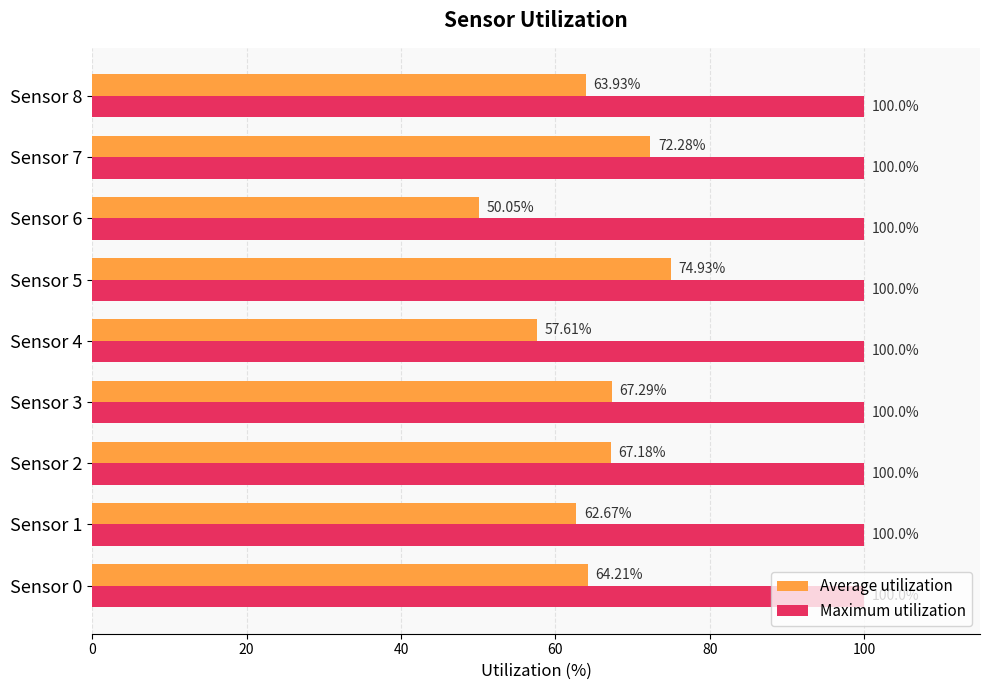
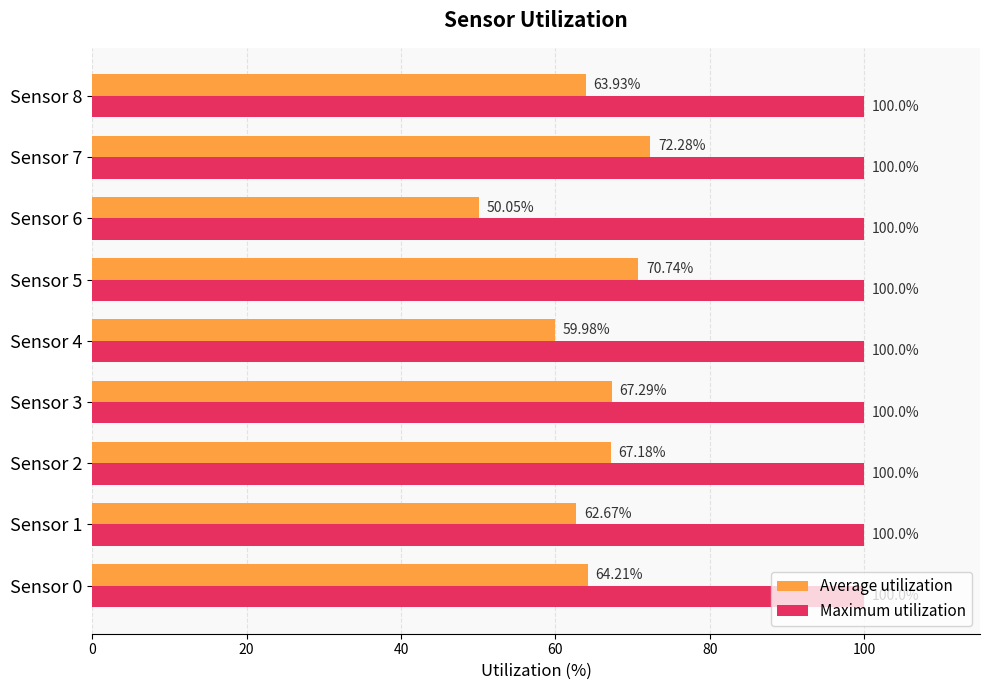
Average utilization, Sensor 5: 74.93% -> 70.74%
Average utilization, Sensor 4: 57.61% -> 59.98%
